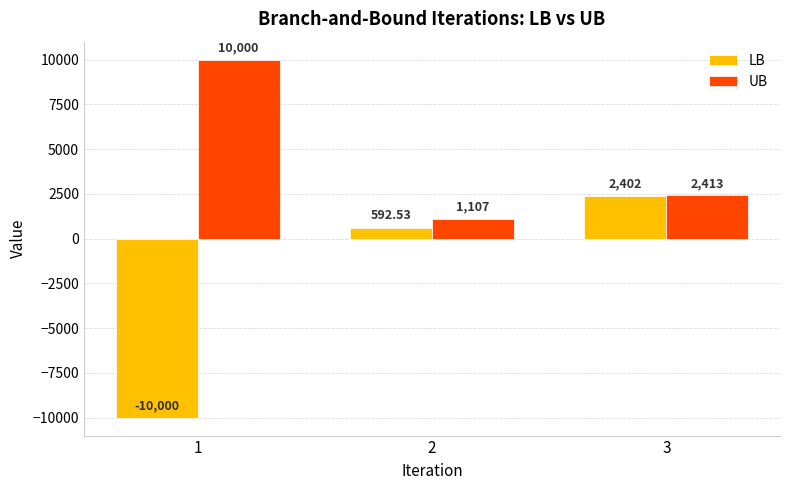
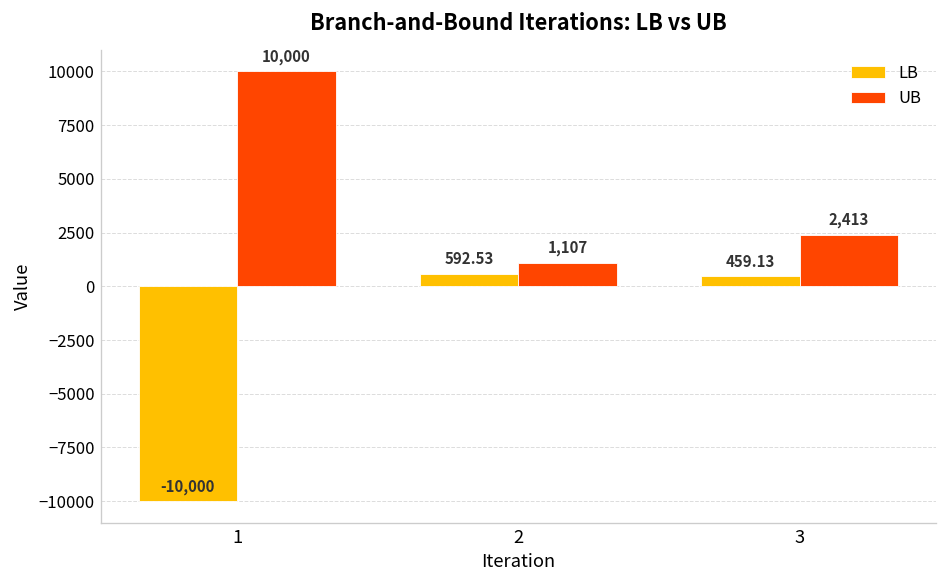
LB, 3: 2,402 -> 459.13
